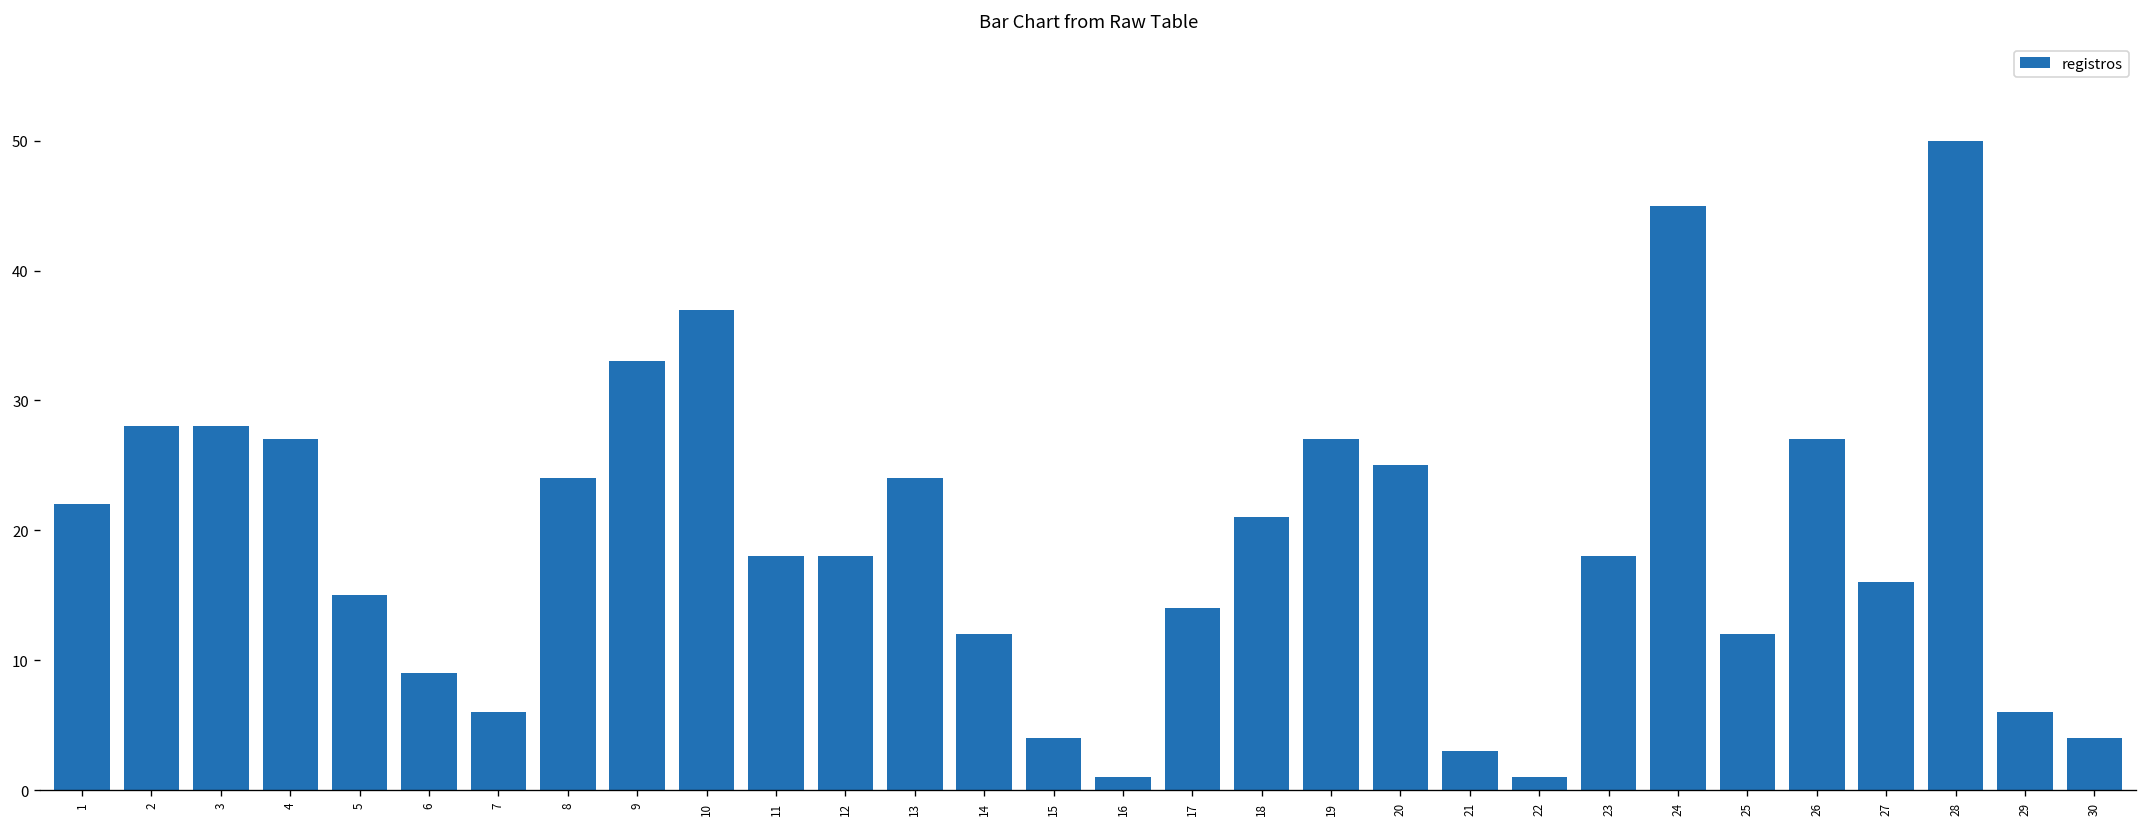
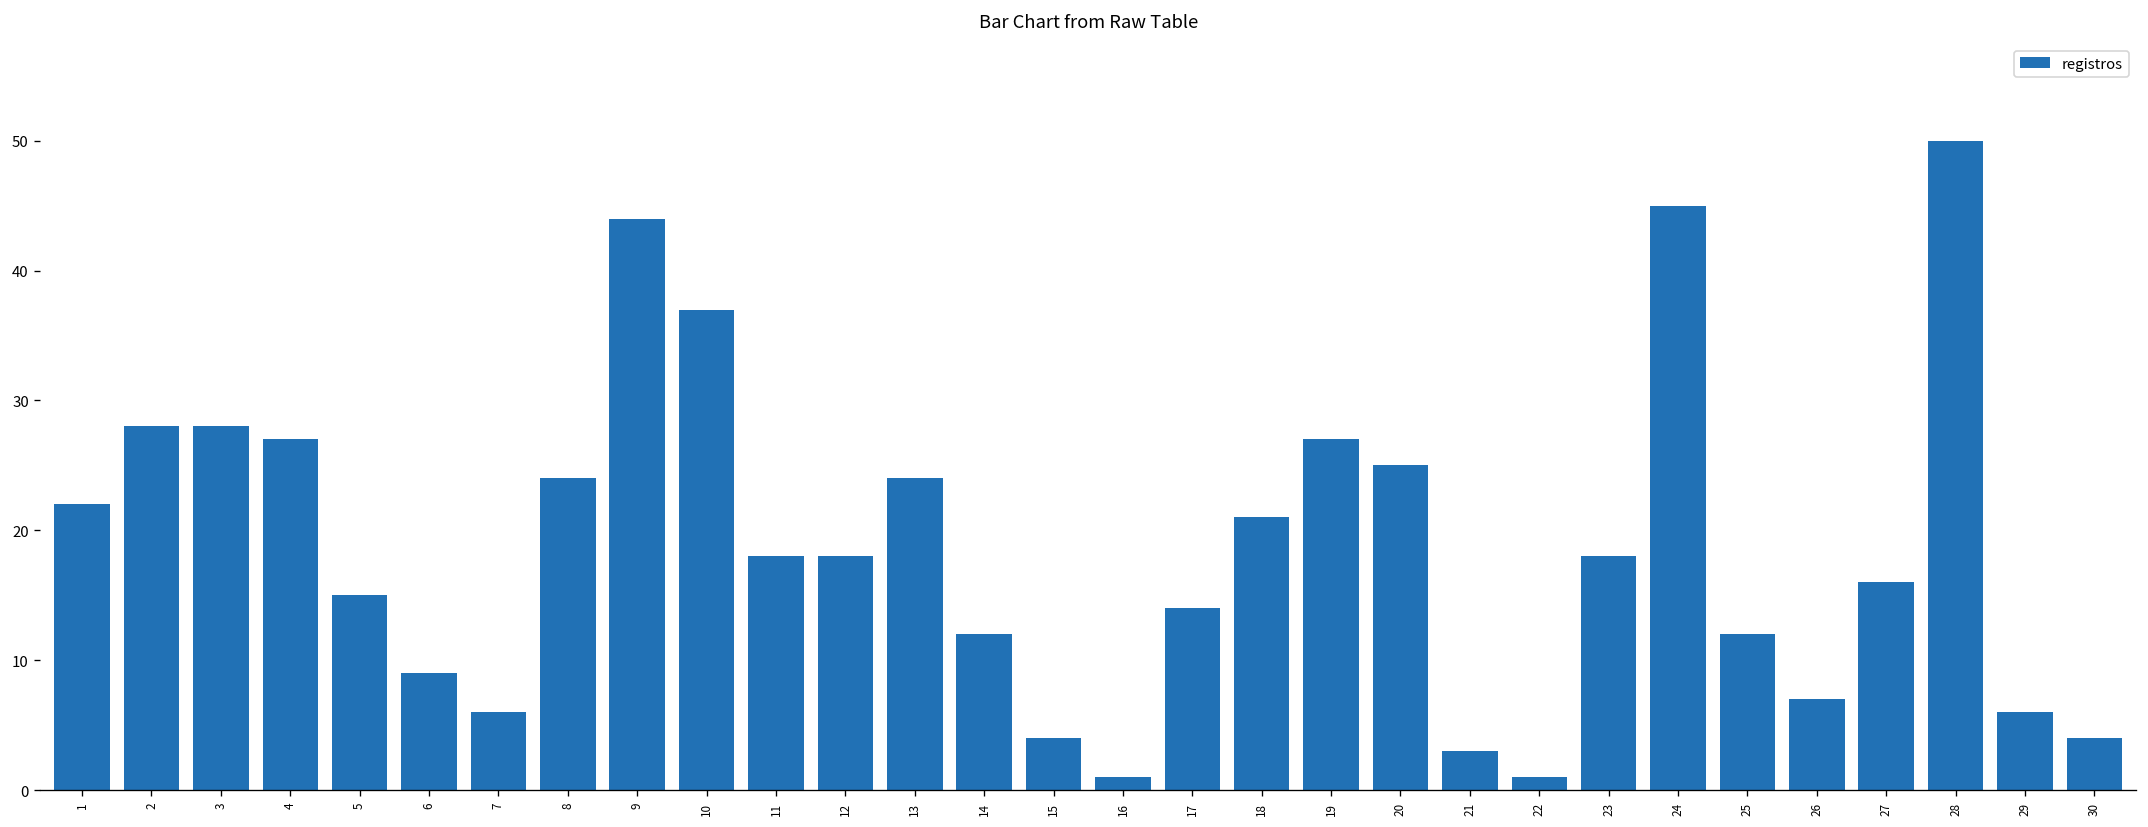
9: 33 -> 44
26: 27 -> 7
